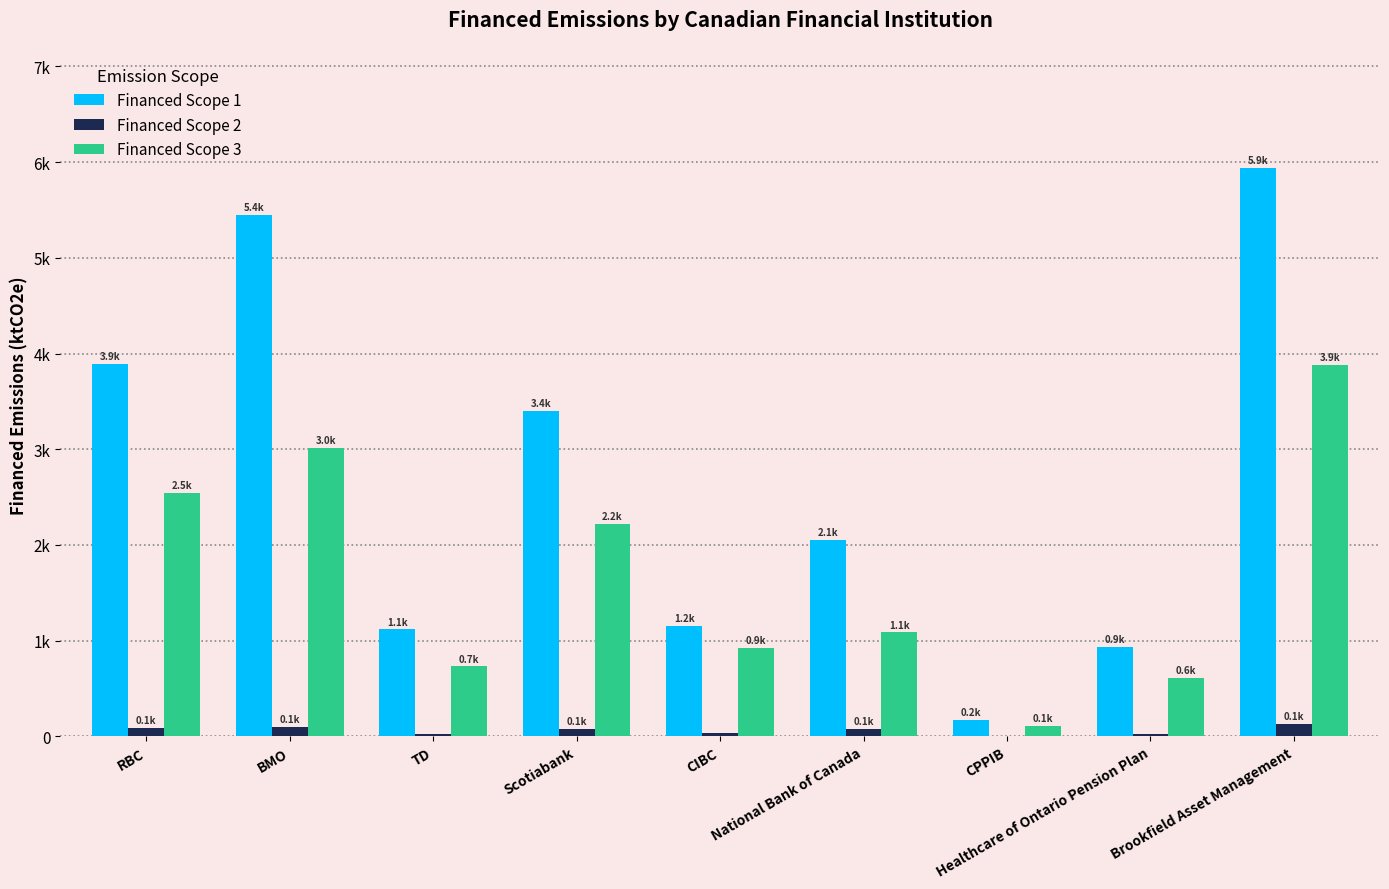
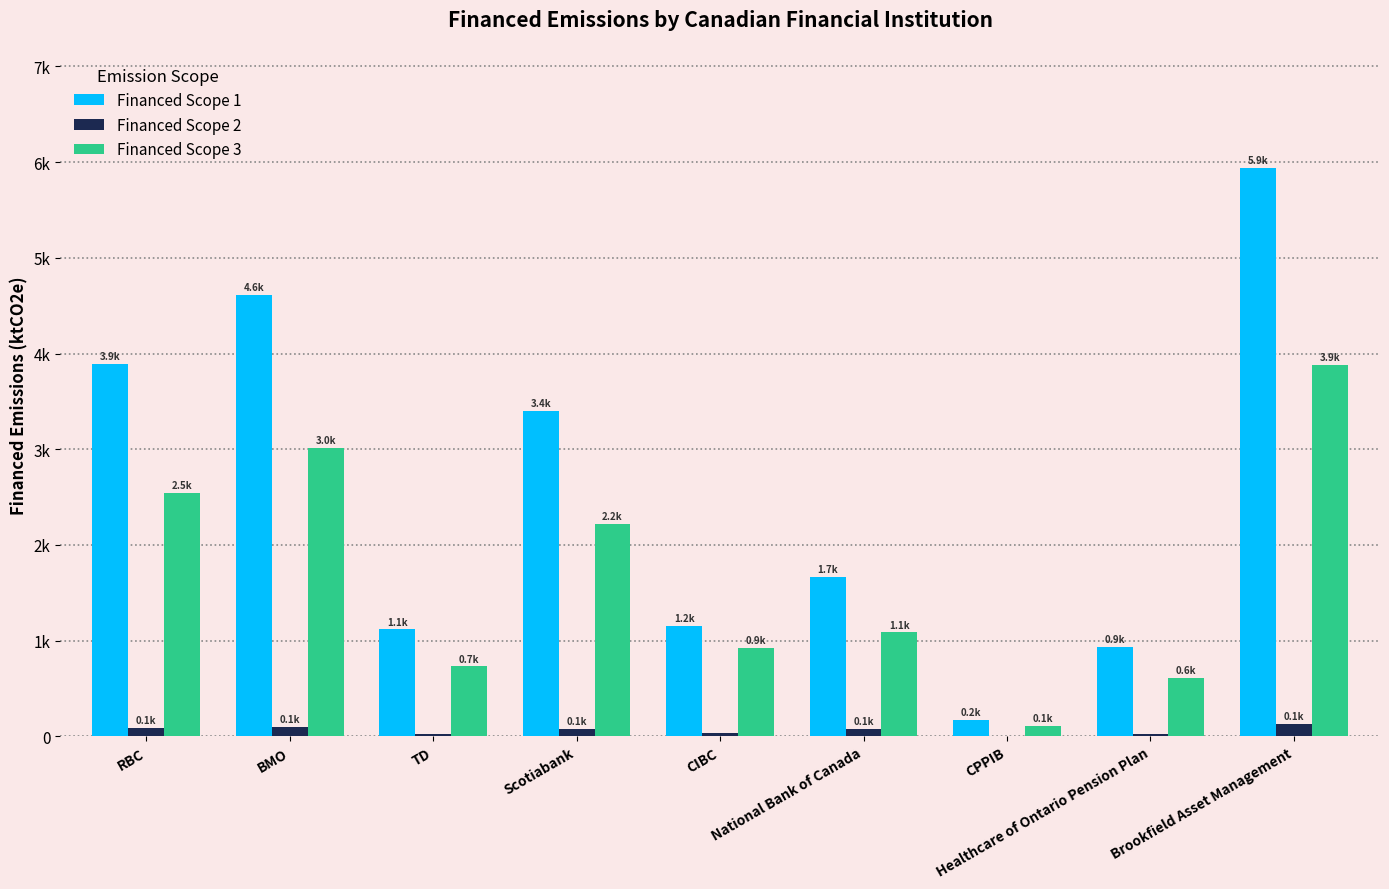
Financed Scope 1, BMO: 5.4k -> 4.6k
Financed Scope 1, National Bank of Canada: 2.1k -> 1.7k
